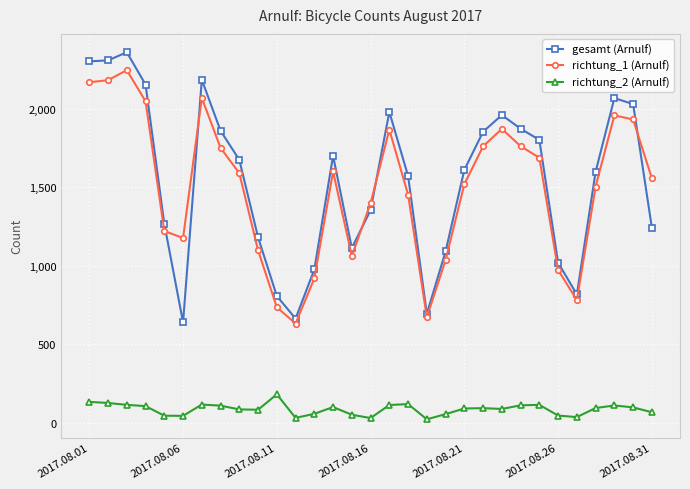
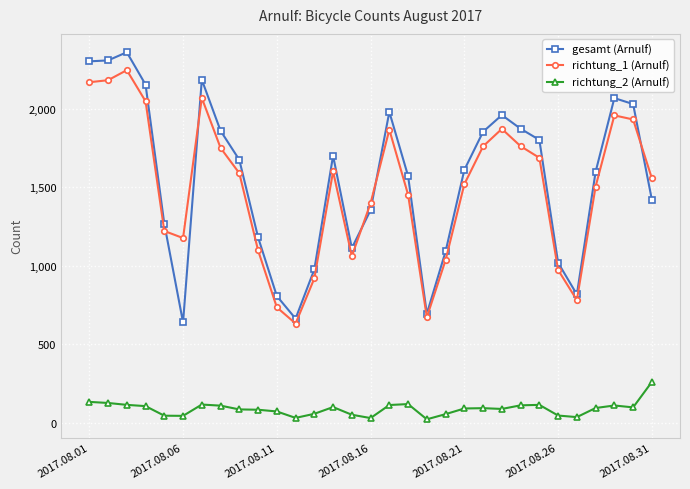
richtung_2 (Arnulf), 2017.08.11: 180 -> 70
gesamt (Arnulf), 2017.08.31: 1,240 -> 1,420
richtung_2 (Arnulf), 2017.08.31: 70 -> 260
